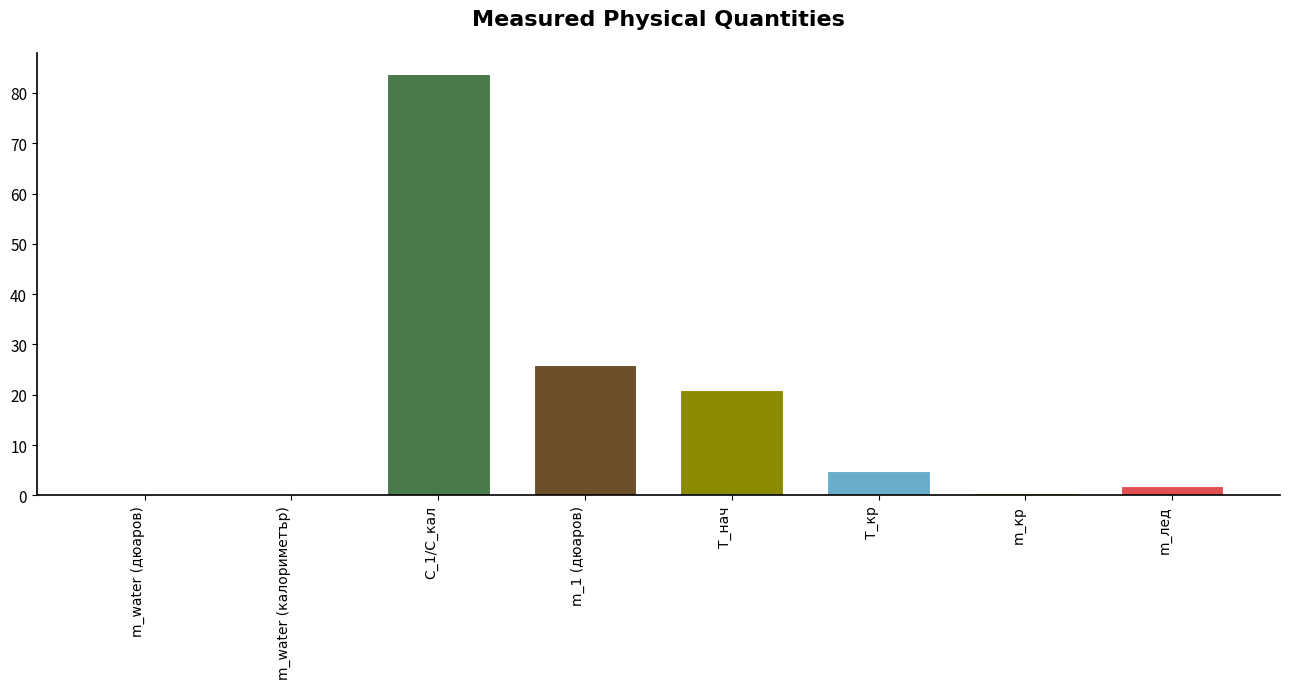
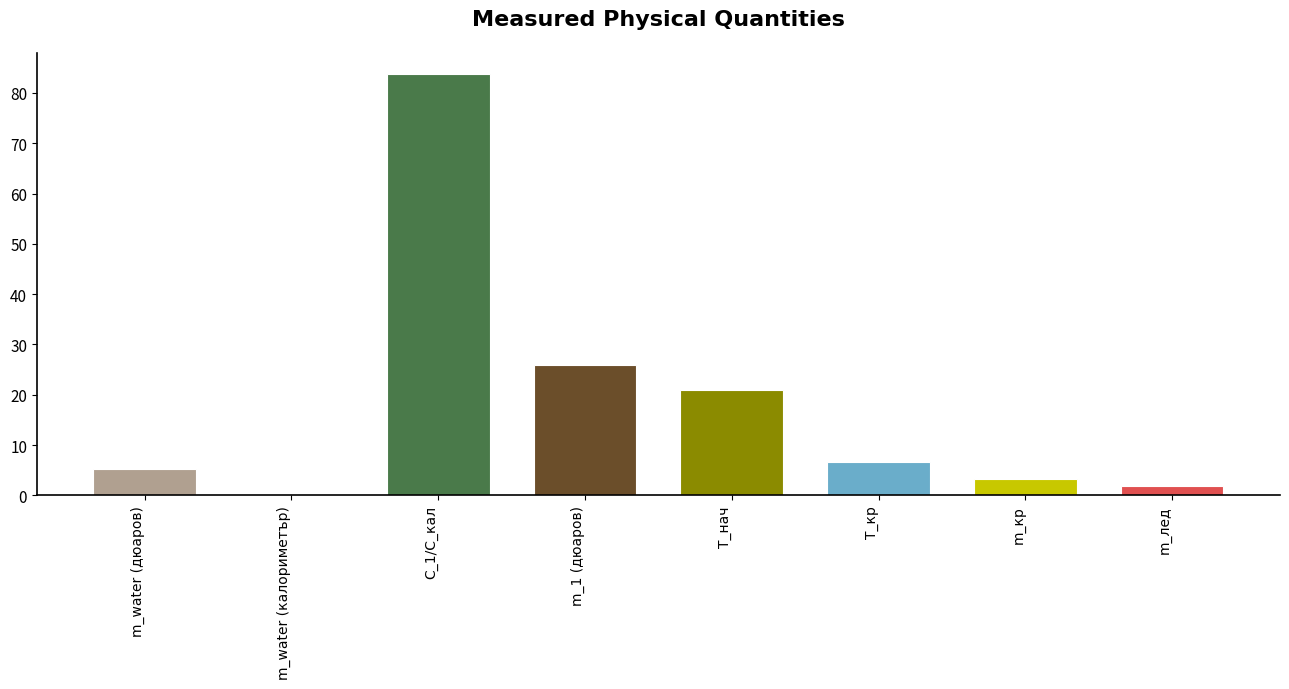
m_water (дюаров): 0 -> 5
T_кр: 5 -> 7
m_кр: 0 -> 3
